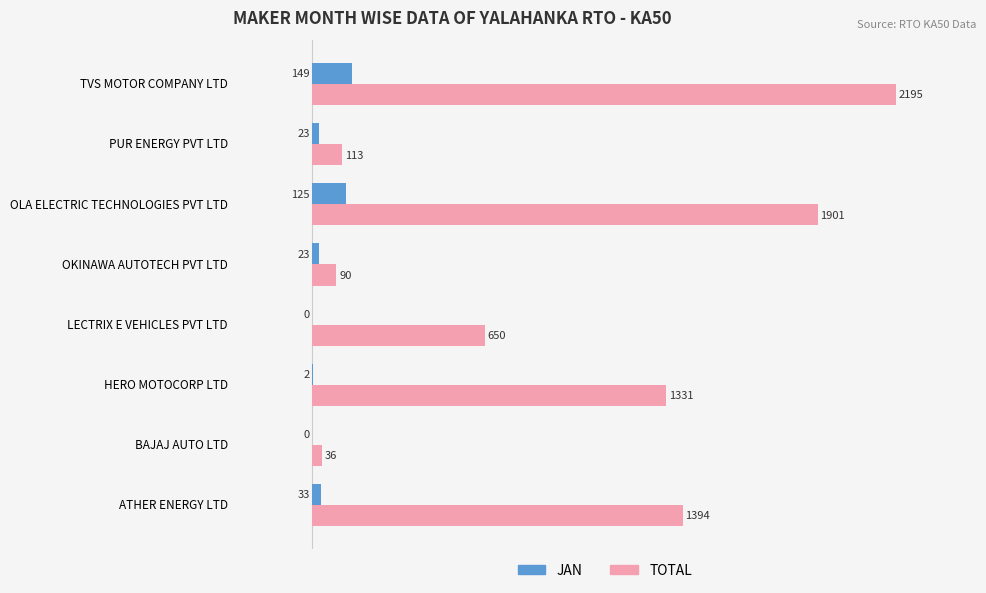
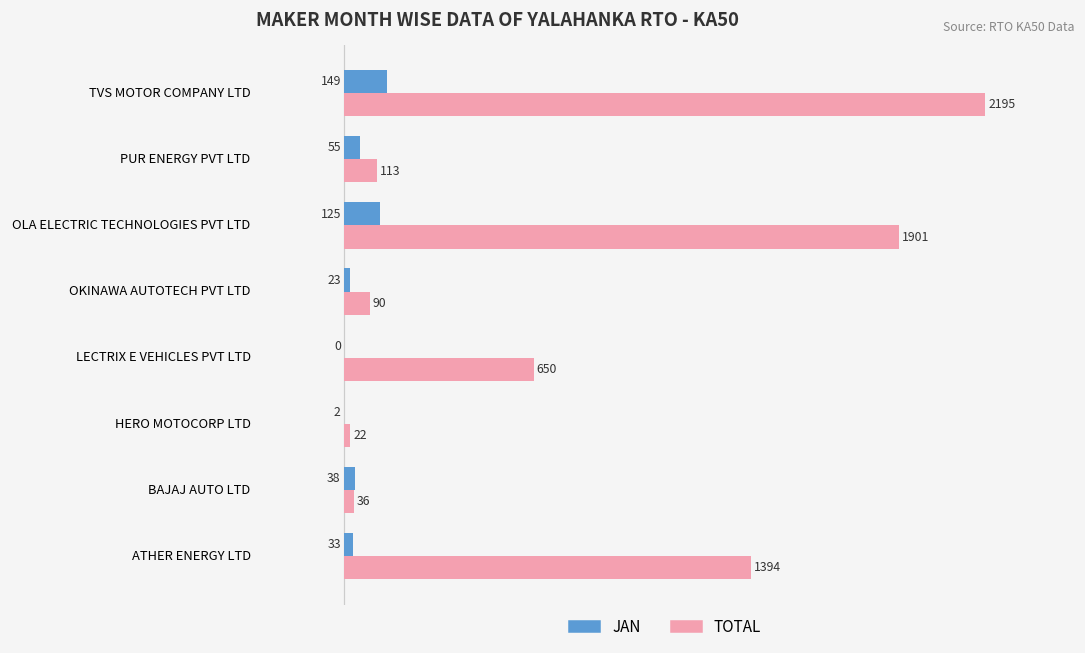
JAN, PUR ENERGY PVT LTD: 23 -> 55
TOTAL, HERO MOTOCORP LTD: 1331 -> 22
JAN, BAJAJ AUTO LTD: 0 -> 38
